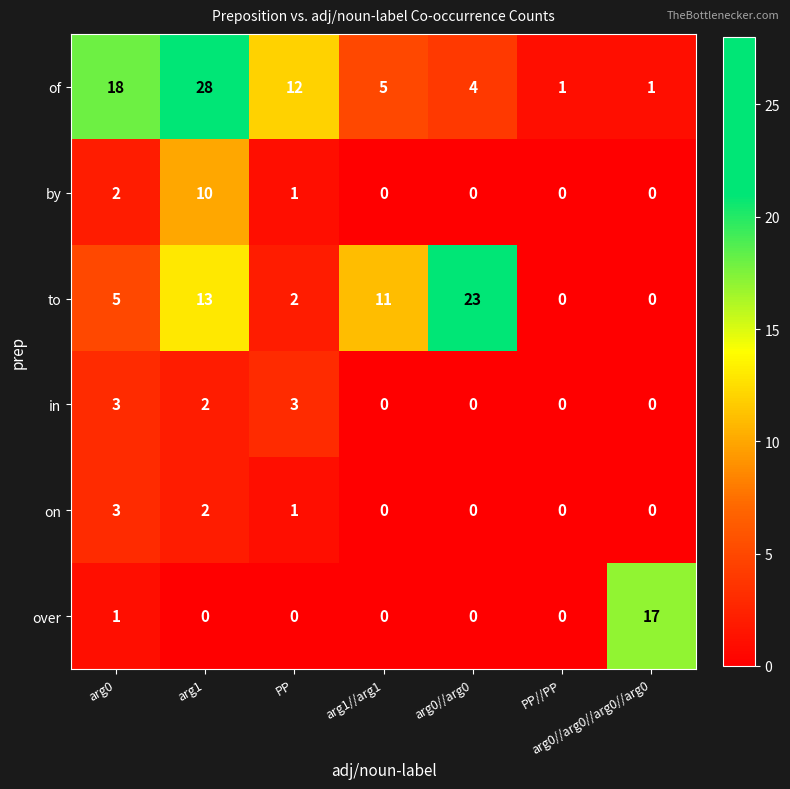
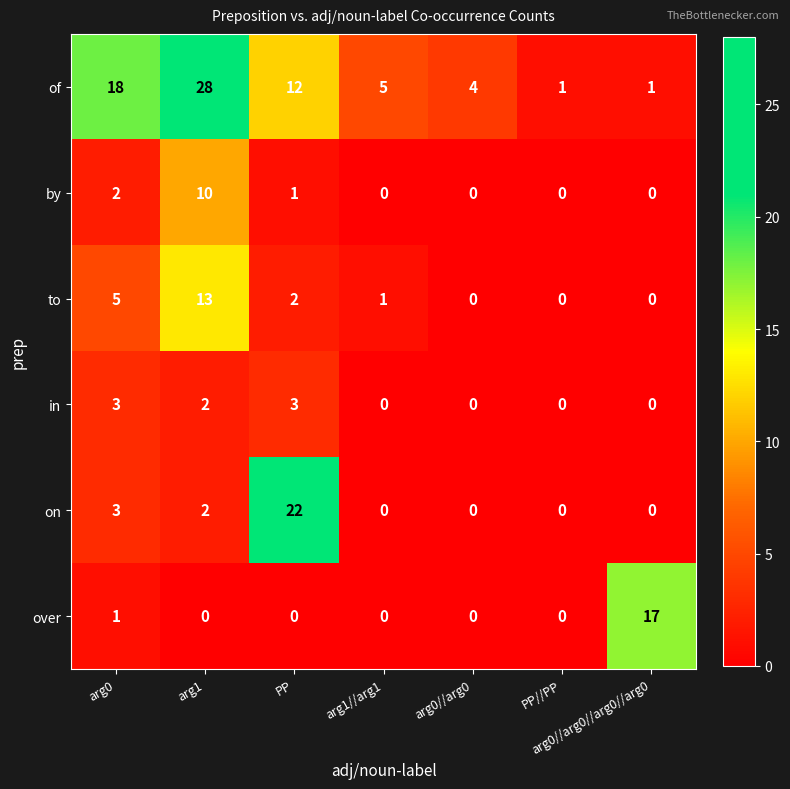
to, arg1//arg1: 11 -> 1
to, arg0//arg0: 23 -> 0
on, PP: 1 -> 22
